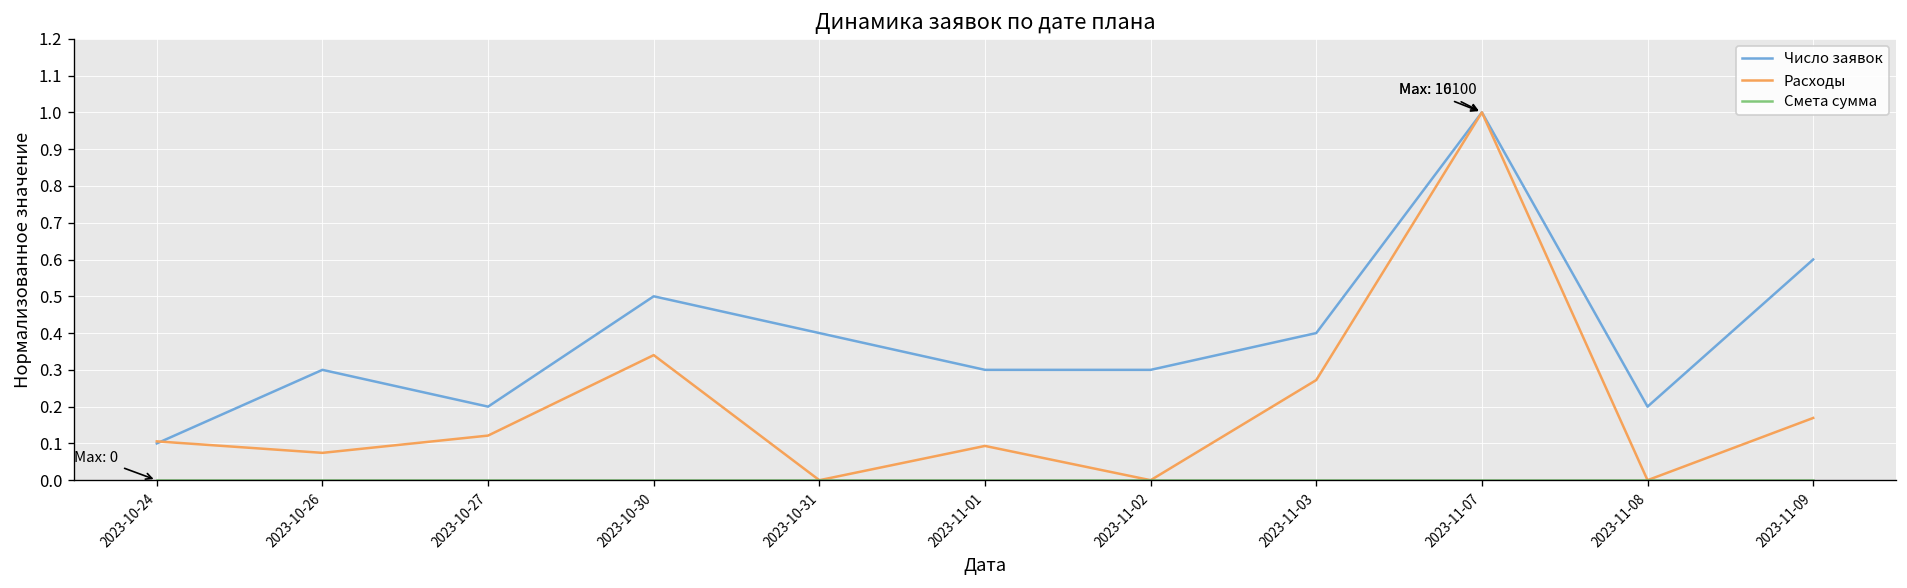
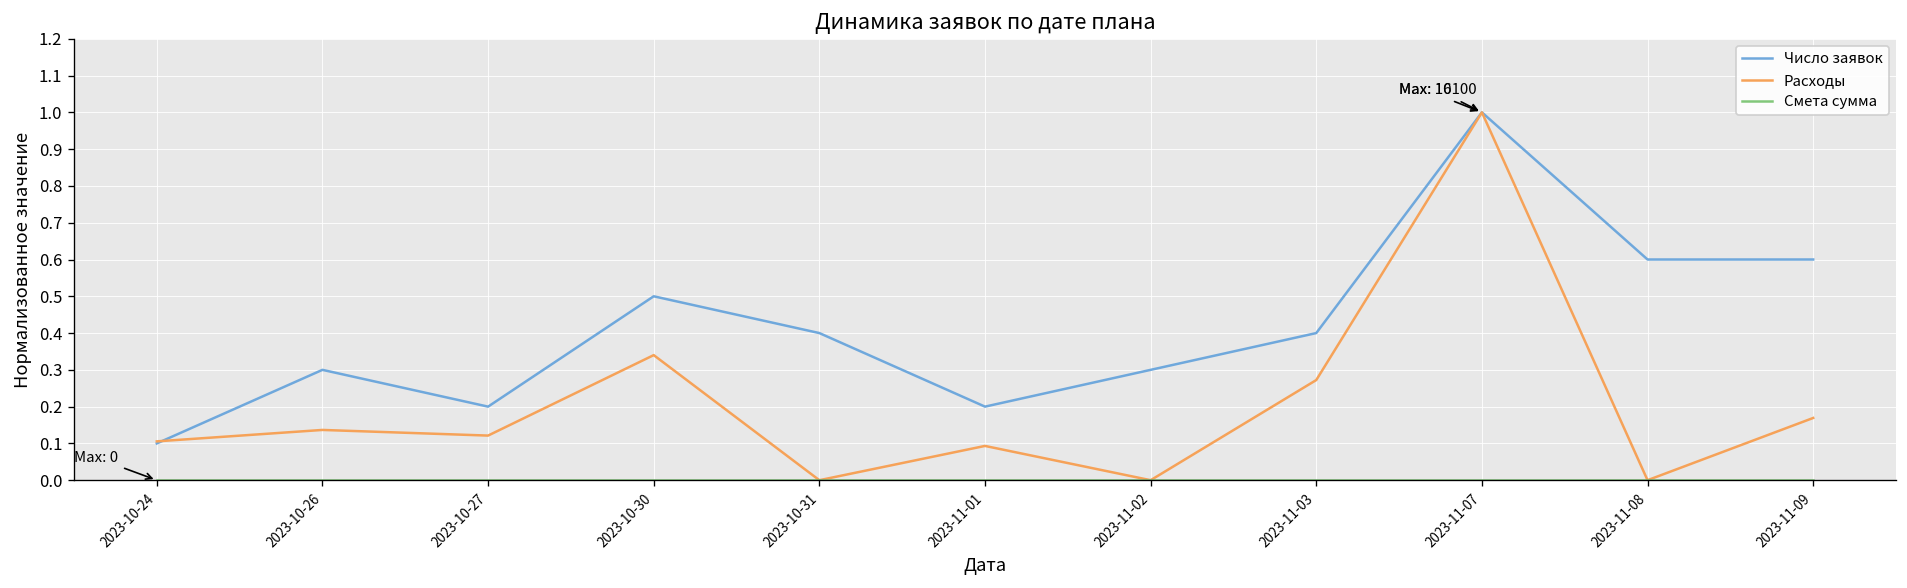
Расходы, 2023-10-26: 0.07 -> 0.14
Число заявок, 2023-11-01: 0.30 -> 0.20
Число заявок, 2023-11-08: 0.20 -> 0.60
